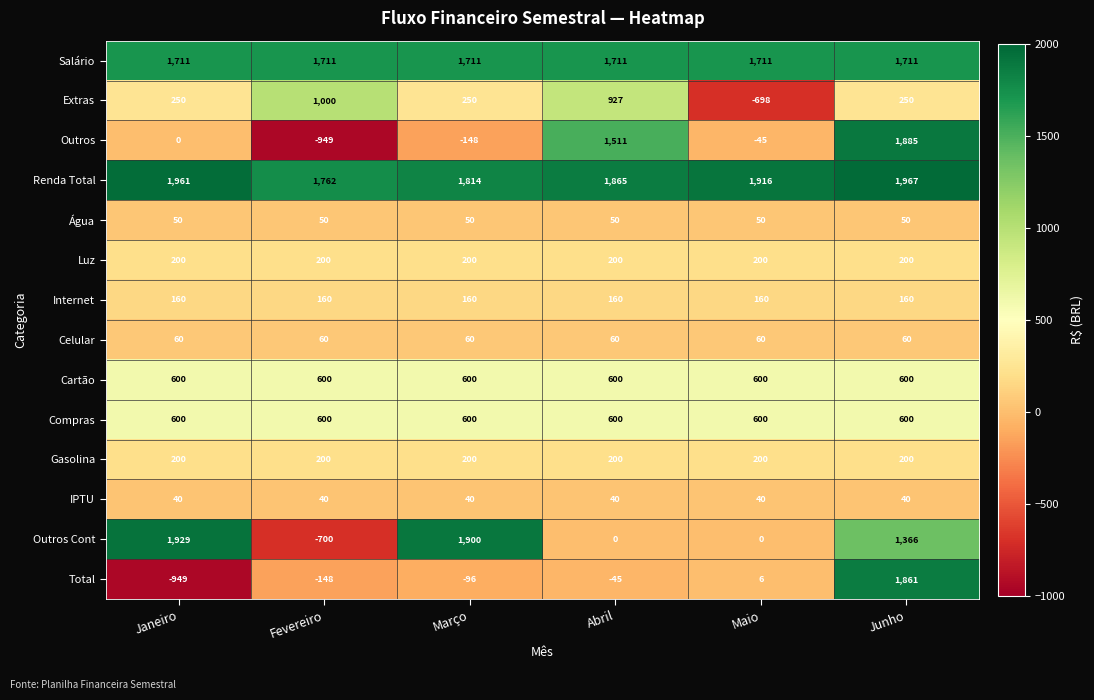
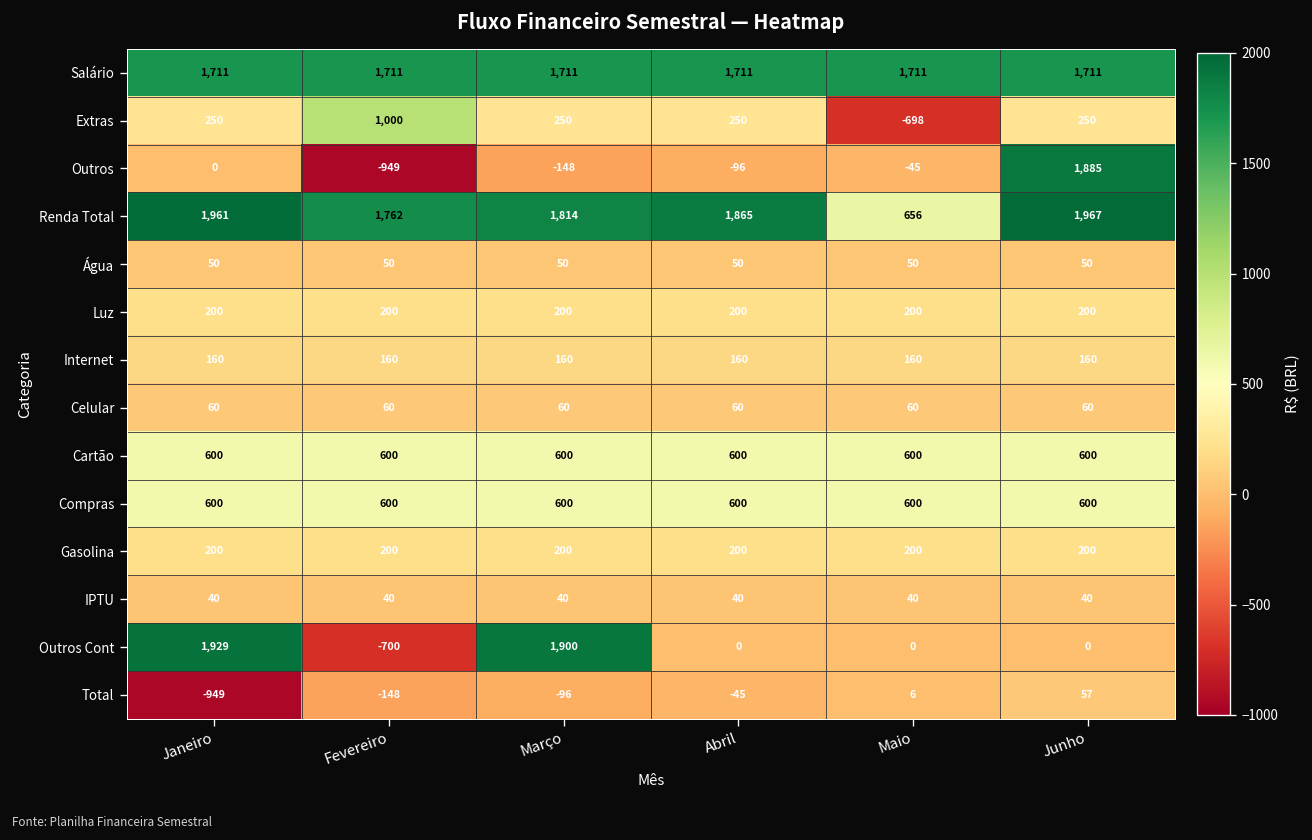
Extras, Abril: 927 -> 250
Outros, Abril: 1,511 -> -96
Renda Total, Maio: 1,916 -> 656
Outros Cont, Junho: 1,366 -> 0
Total, Junho: 1,861 -> 57
